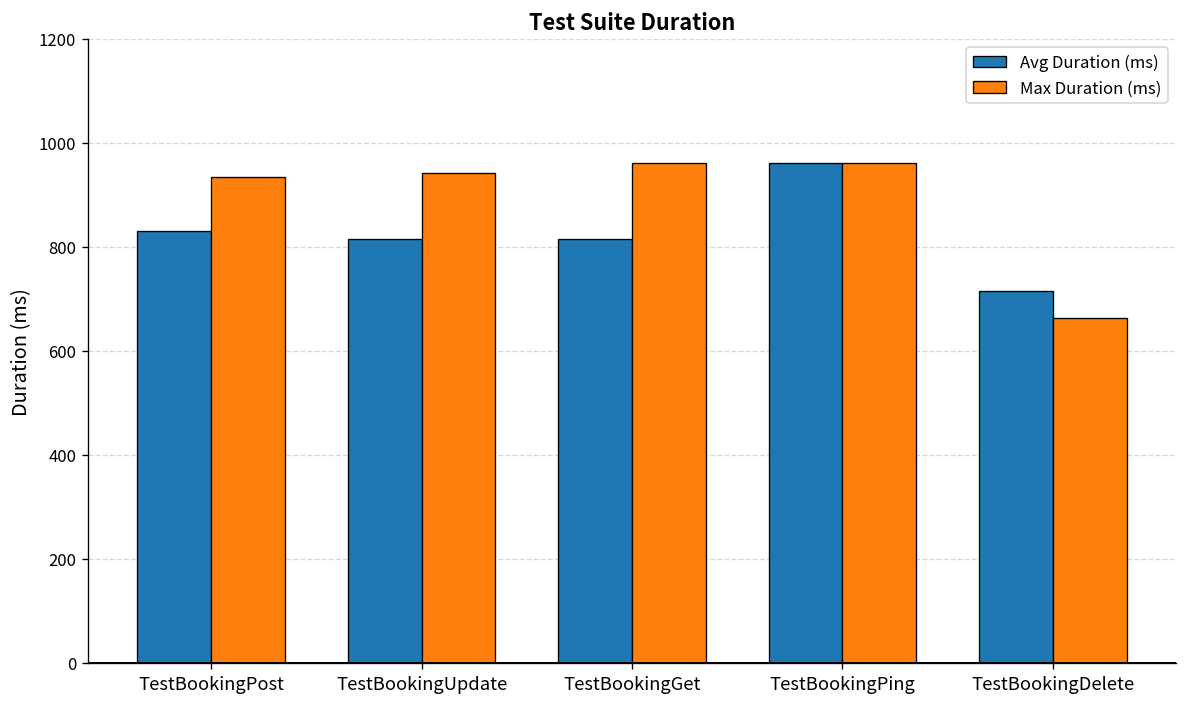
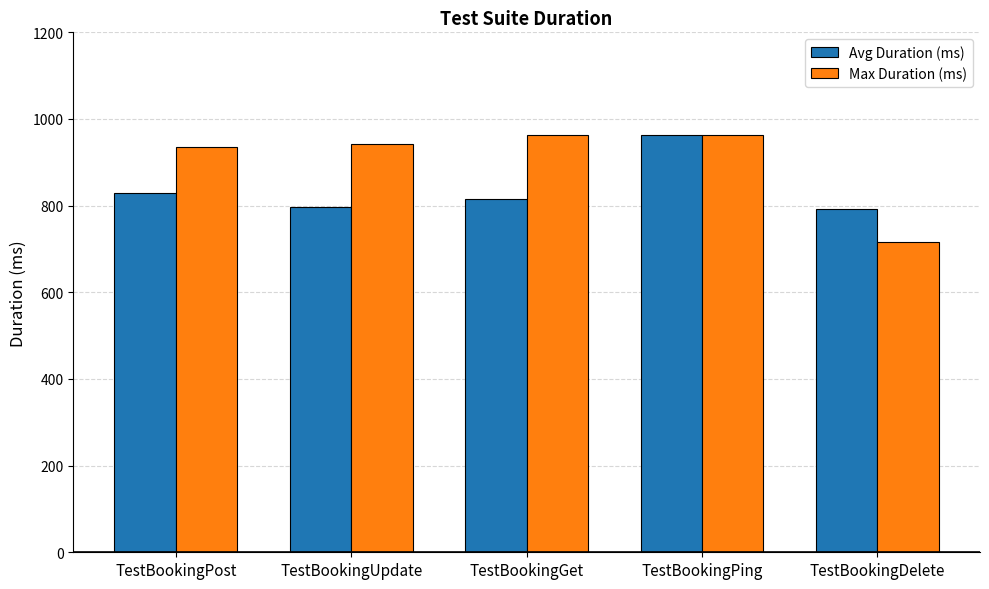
Avg Duration (ms), TestBookingUpdate: 820 -> 800
Avg Duration (ms), TestBookingDelete: 720 -> 790
Max Duration (ms), TestBookingDelete: 660 -> 720
